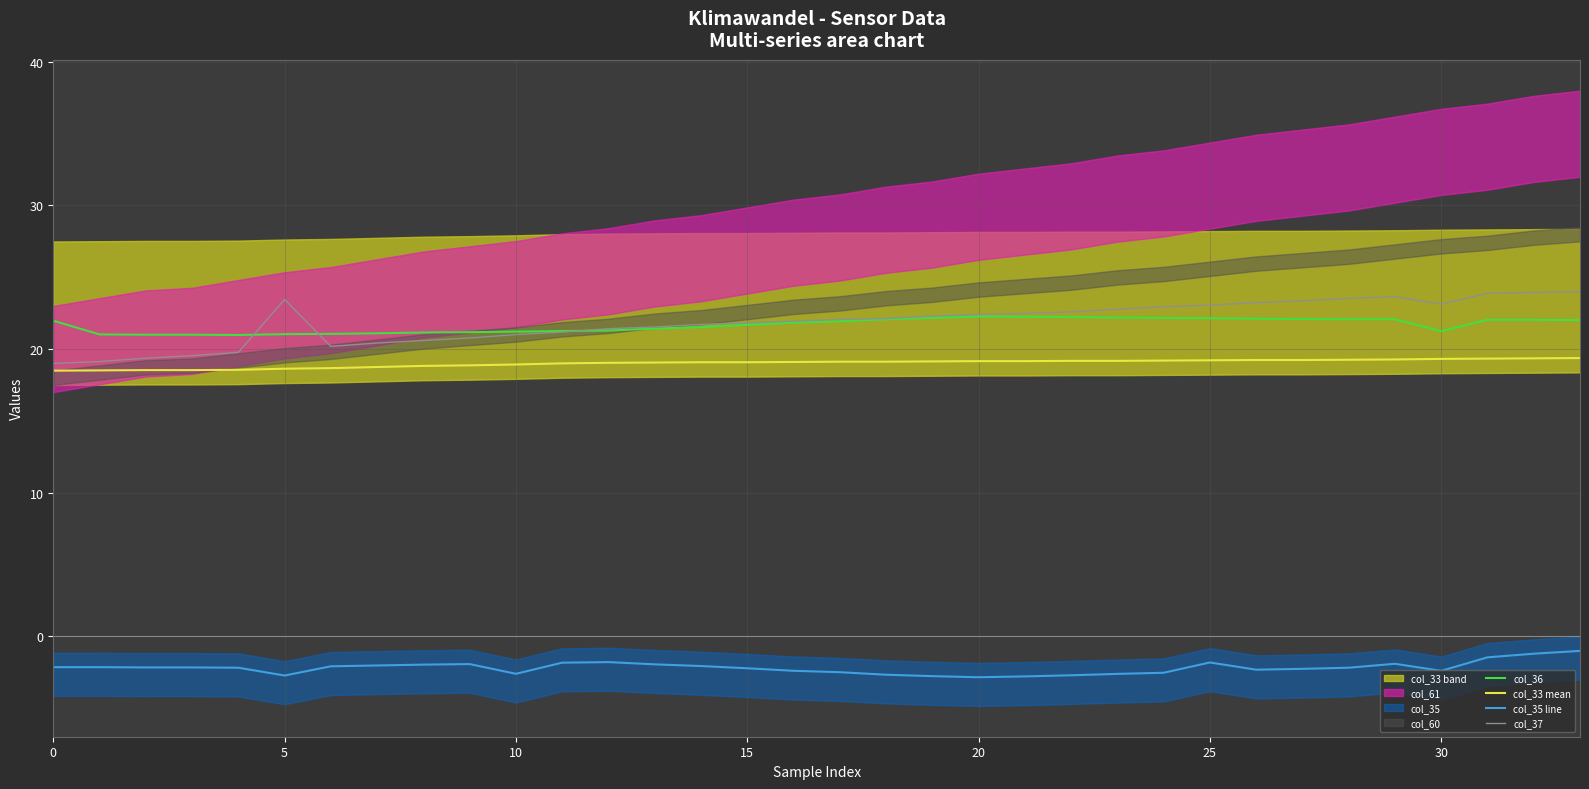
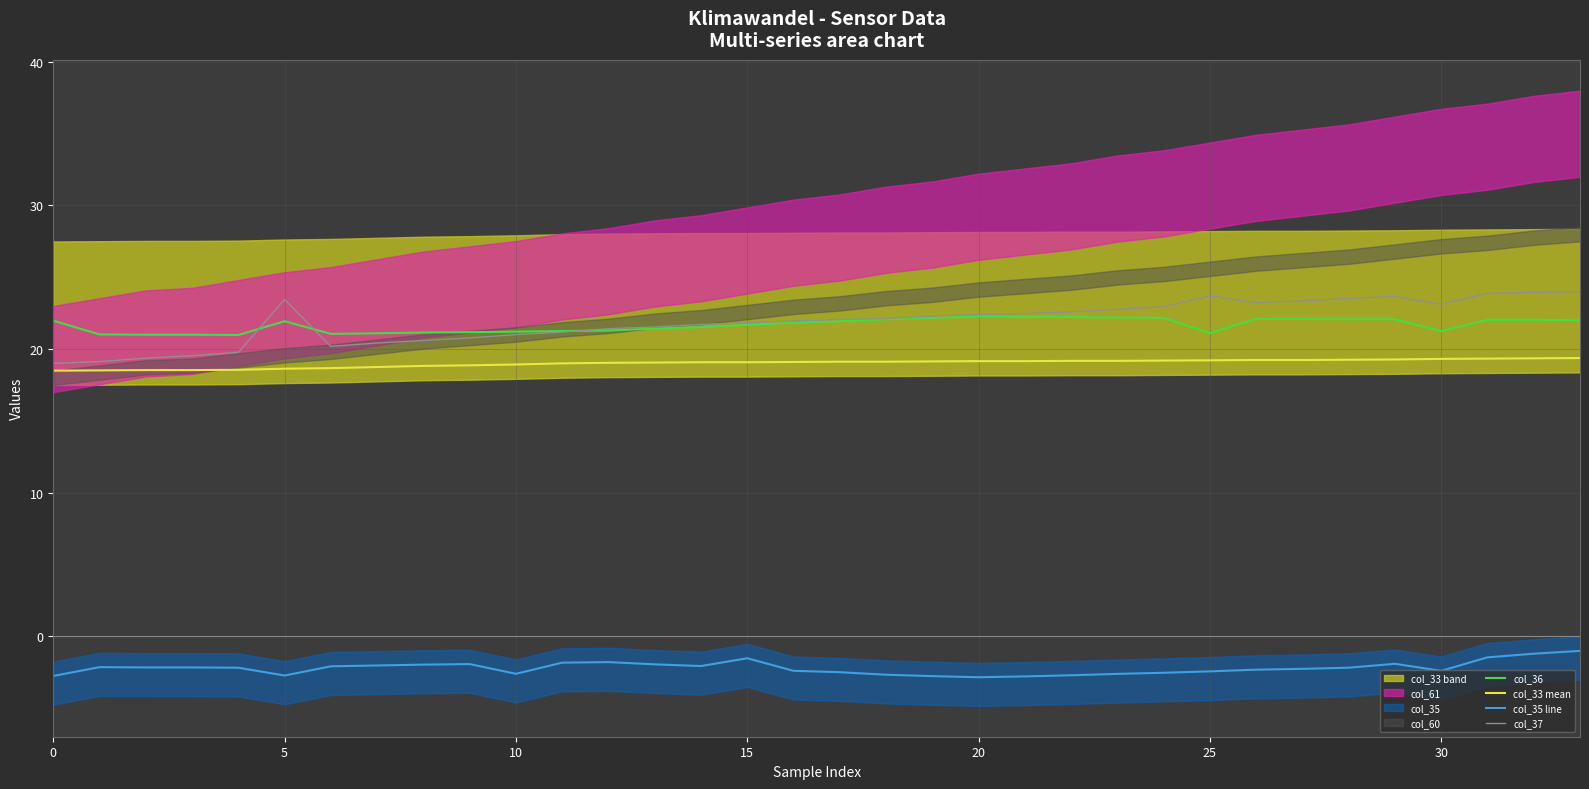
col_35 line, 0: -2.2 -> -2.8
col_36, 5: 21.0 -> 21.9
col_35 line, 15: -2.2 -> -1.5
col_36, 25: 22.2 -> 21.1
col_35 line, 25: -1.8 -> -2.5
col_37, 25: 23.1 -> 23.7
